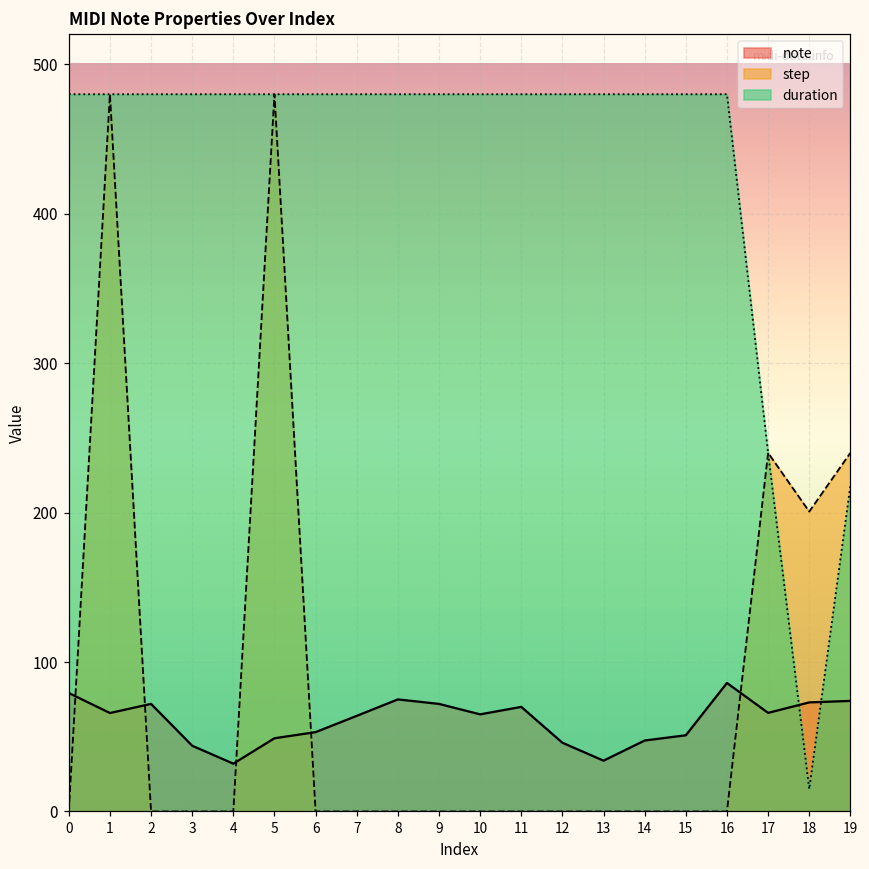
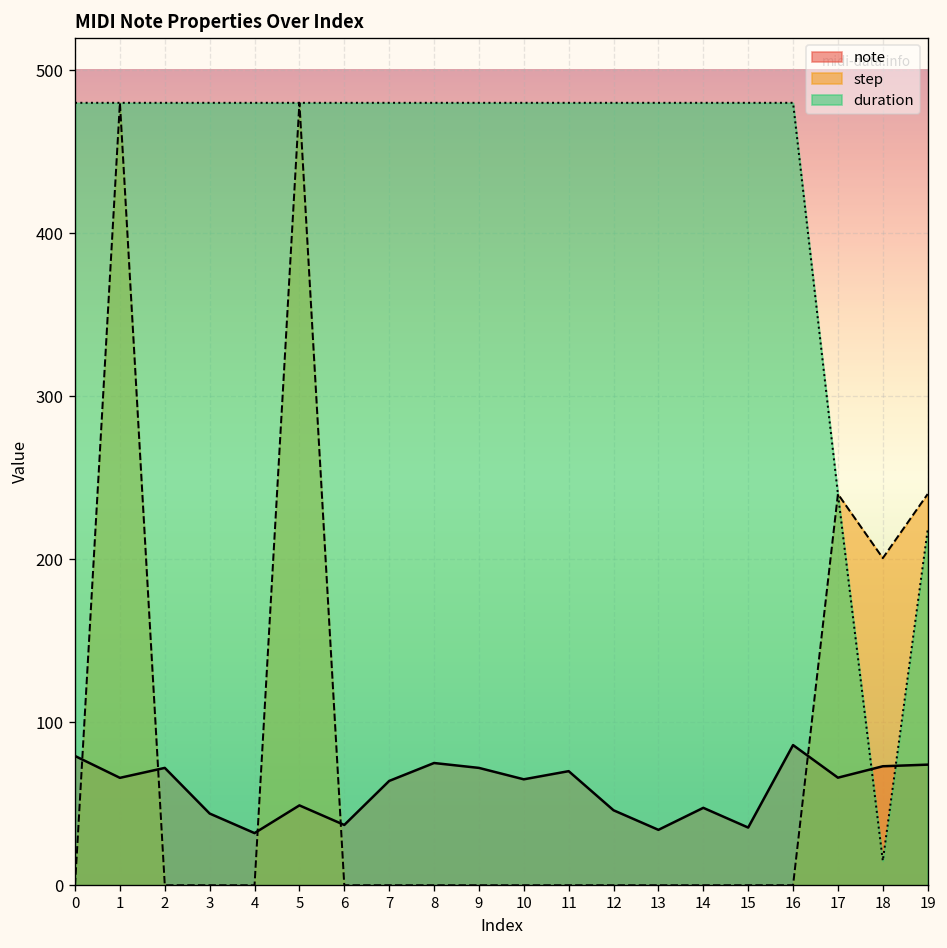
note, 6: 53 -> 37
note, 15: 51 -> 35
